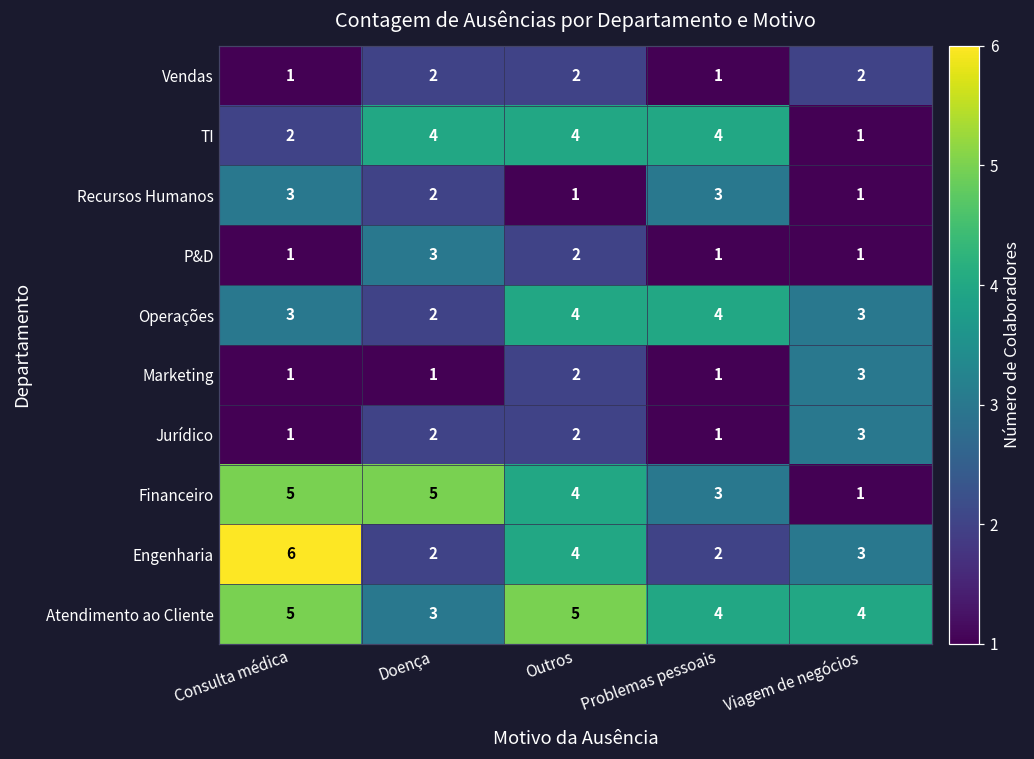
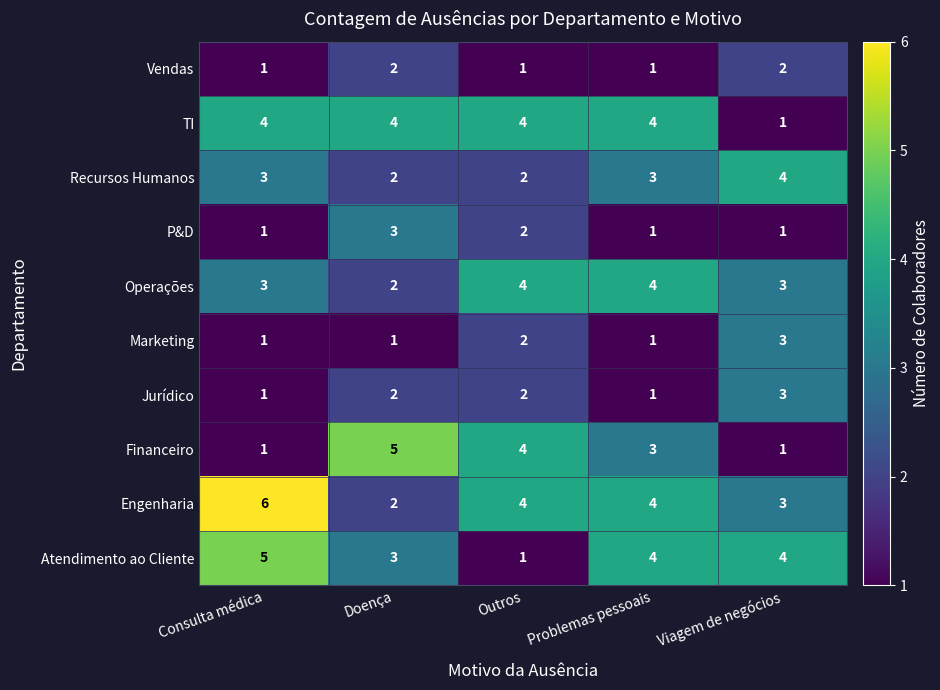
Vendas, Outros: 2 -> 1
TI, Consulta médica: 2 -> 4
Recursos Humanos, Outros: 1 -> 2
Recursos Humanos, Viagem de negócios: 1 -> 4
Financeiro, Consulta médica: 5 -> 1
Engenharia, Problemas pessoais: 2 -> 4
Atendimento ao Cliente, Outros: 5 -> 1
